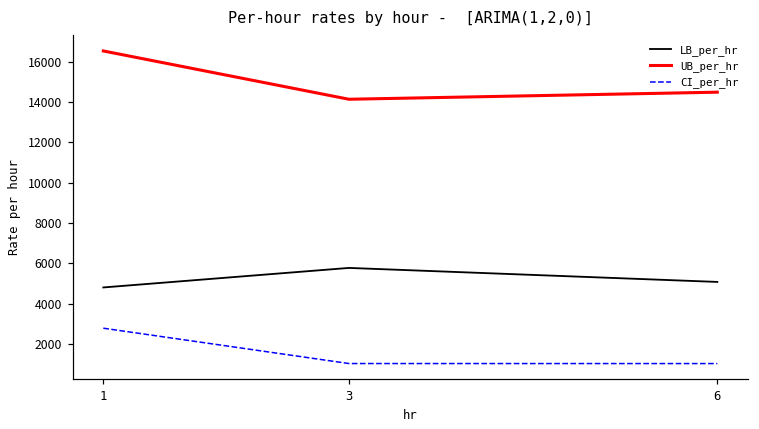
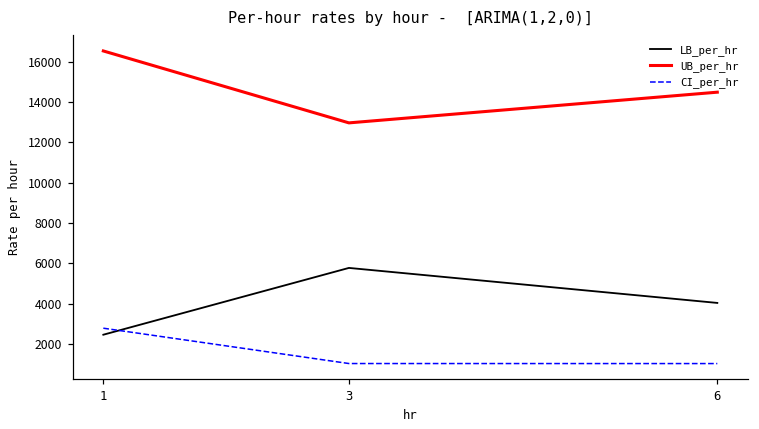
LB_per_hr, 1: 4800 -> 2500
UB_per_hr, 3: 14100 -> 13000
LB_per_hr, 6: 5100 -> 4000
